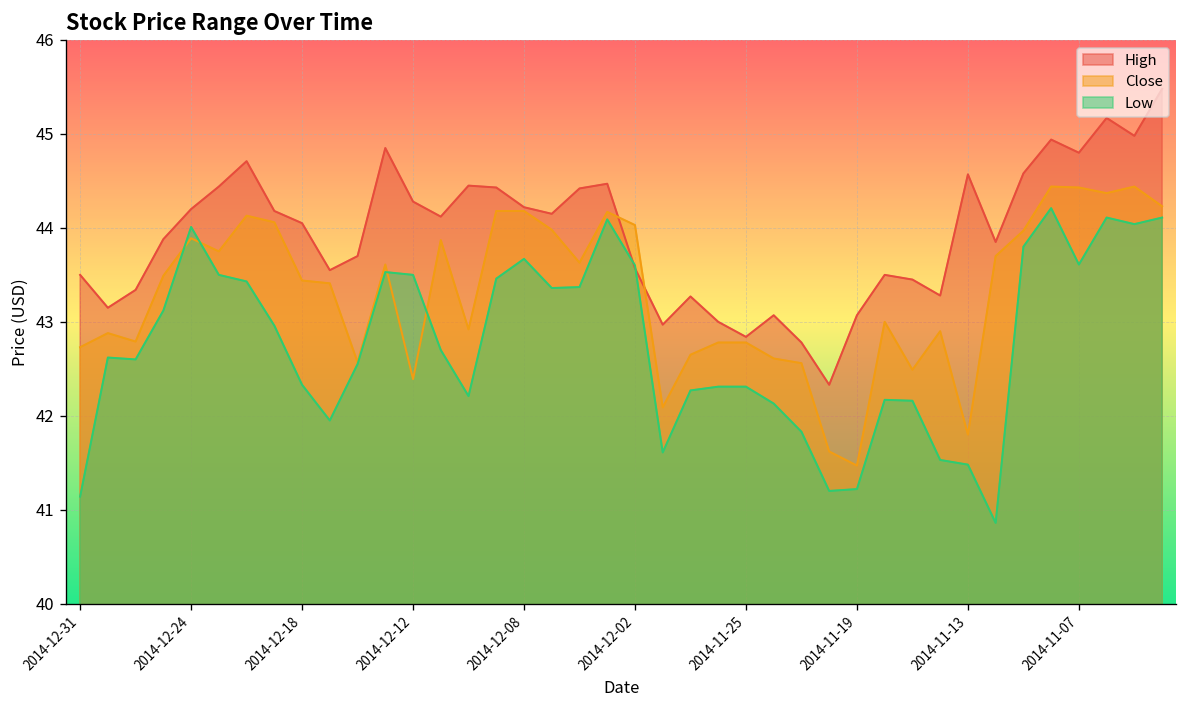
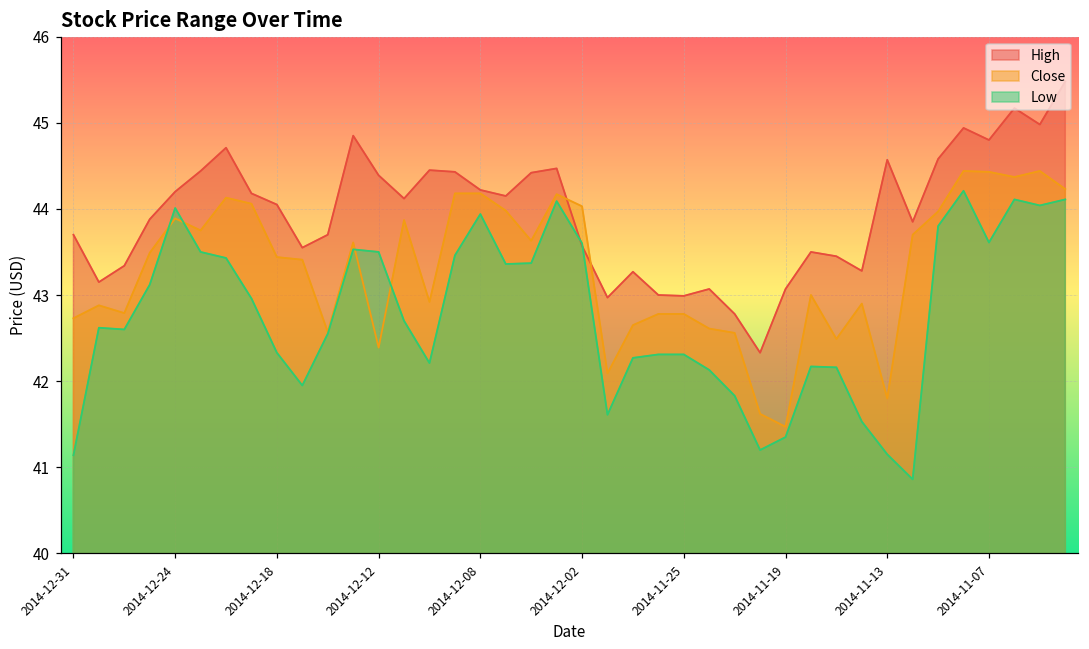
High, 2014-12-31: 43.5 -> 43.7
High, 2014-12-12: 44.3 -> 44.4
Low, 2014-12-08: 43.7 -> 43.9
High, 2014-11-25: 42.8 -> 43.0
Low, 2014-11-19: 41.2 -> 41.4
Low, 2014-11-13: 41.5 -> 41.2
